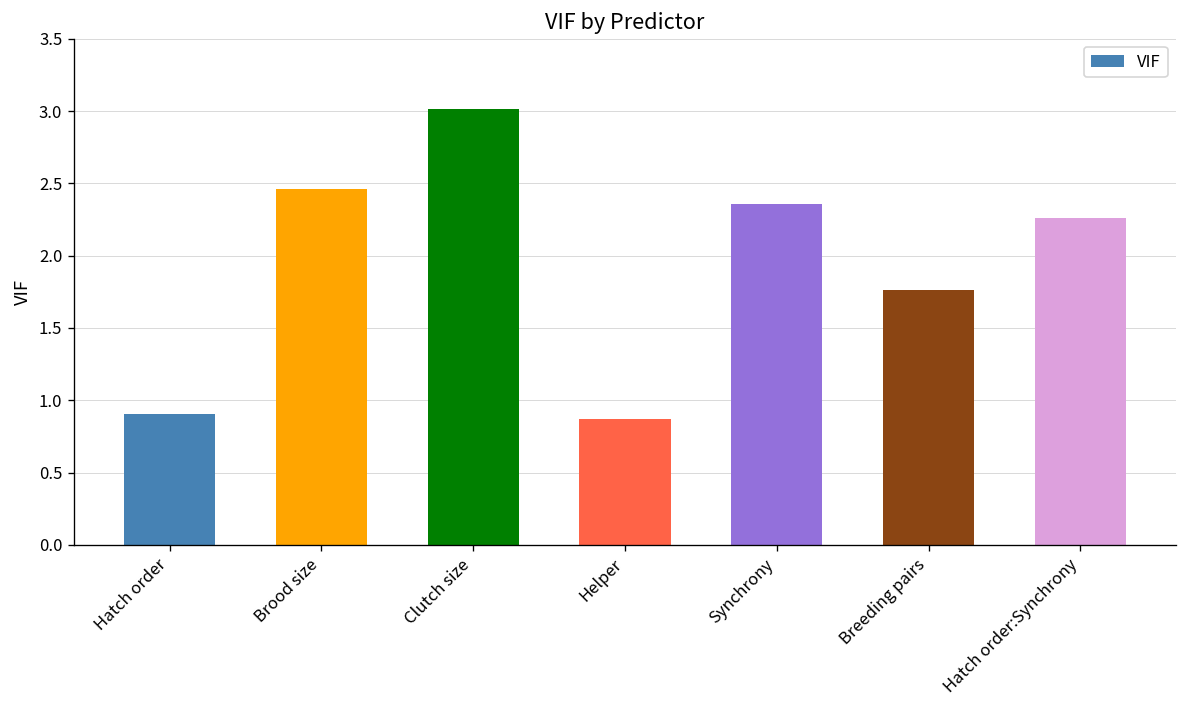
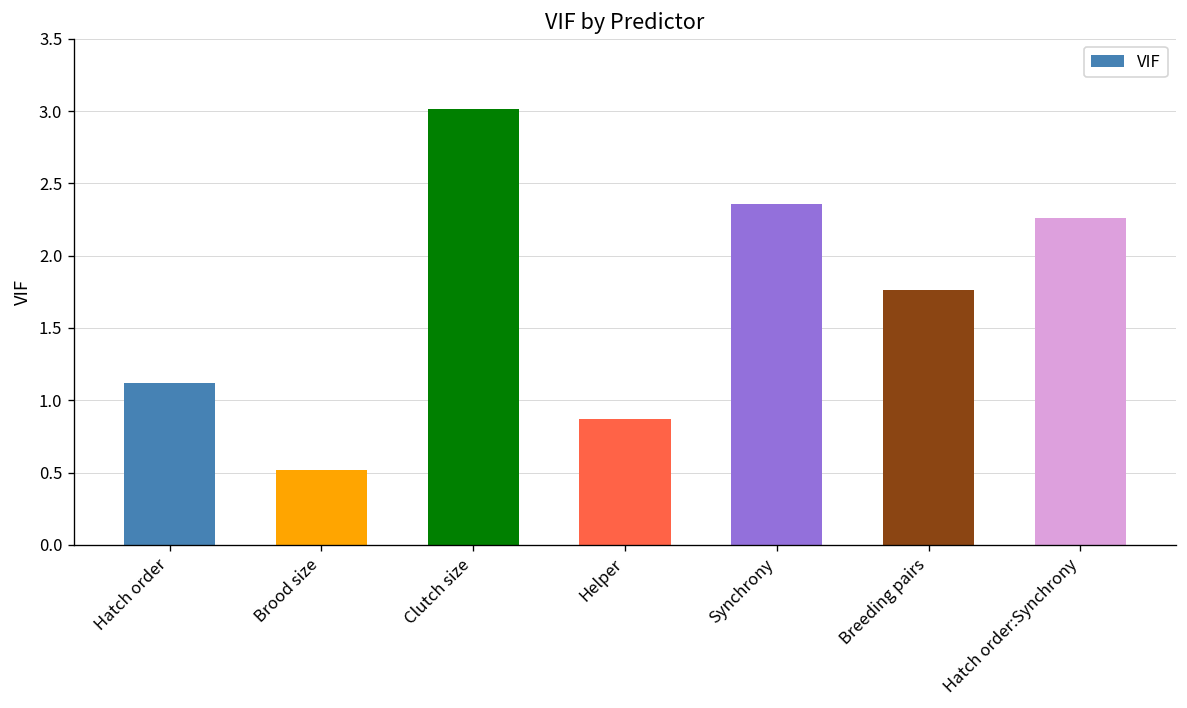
Hatch order: 0.91 -> 1.12
Brood size: 2.46 -> 0.52
